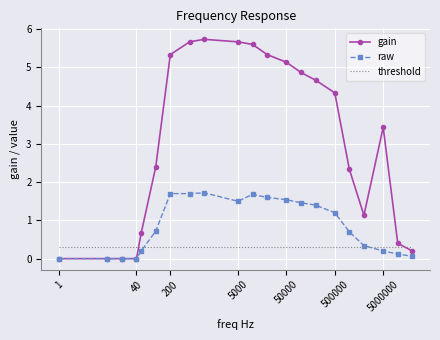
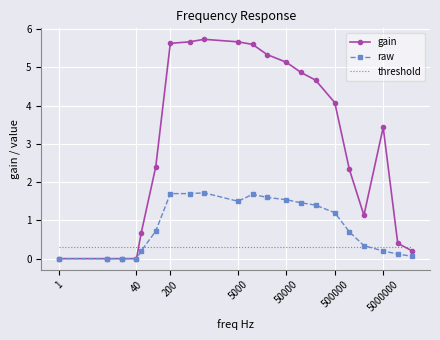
gain, 200: 5.3 -> 5.6
gain, 500000: 4.3 -> 4.1
